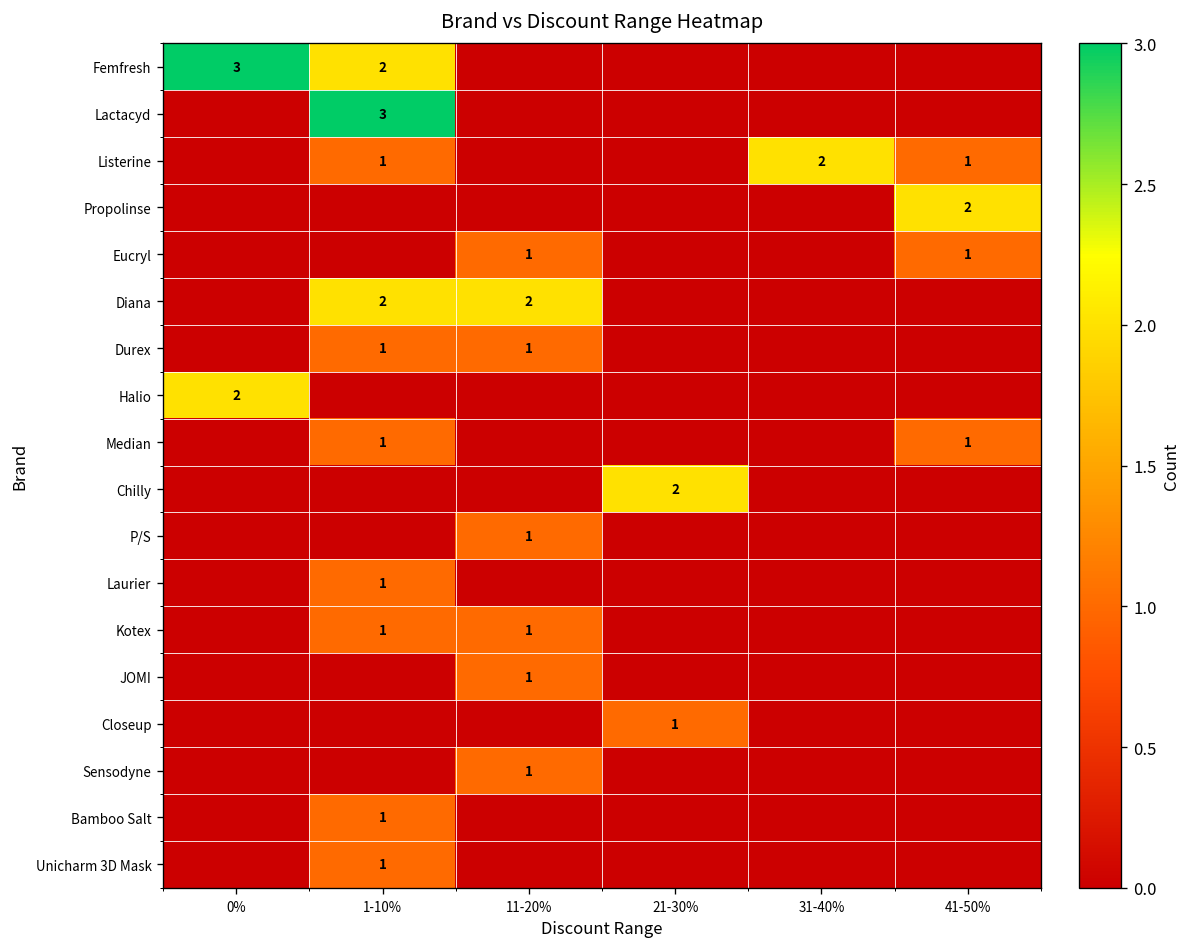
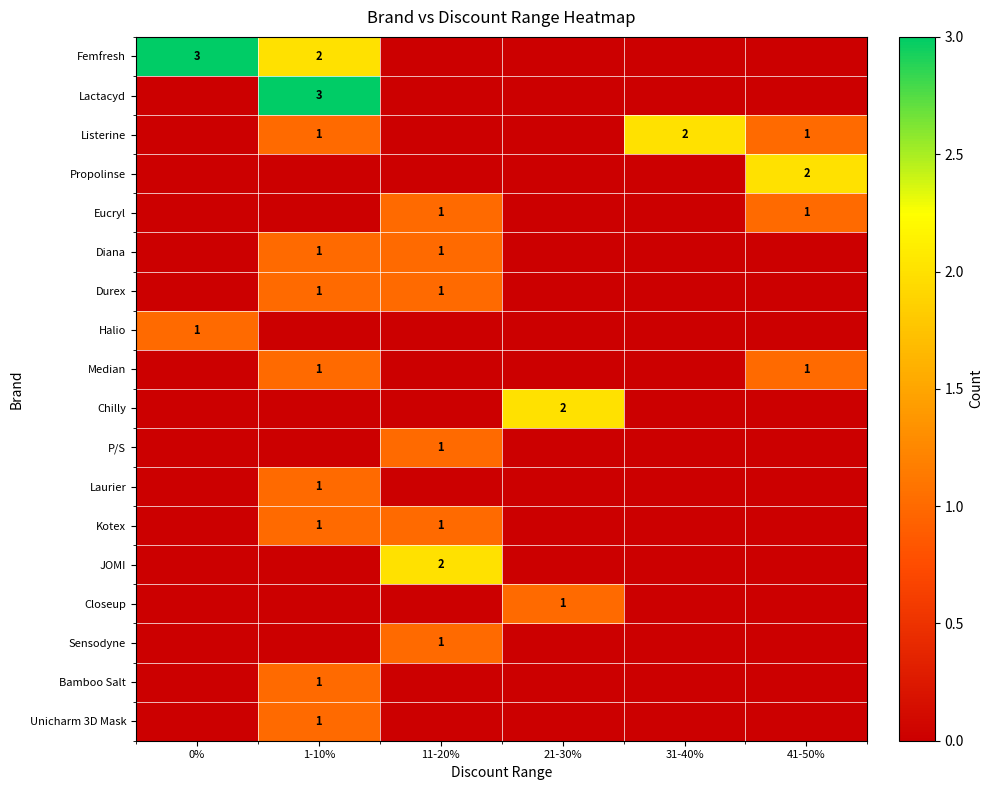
Diana, 1-10%: 2 -> 1
Diana, 11-20%: 2 -> 1
Halio, 0%: 2 -> 1
JOMI, 11-20%: 1 -> 2
